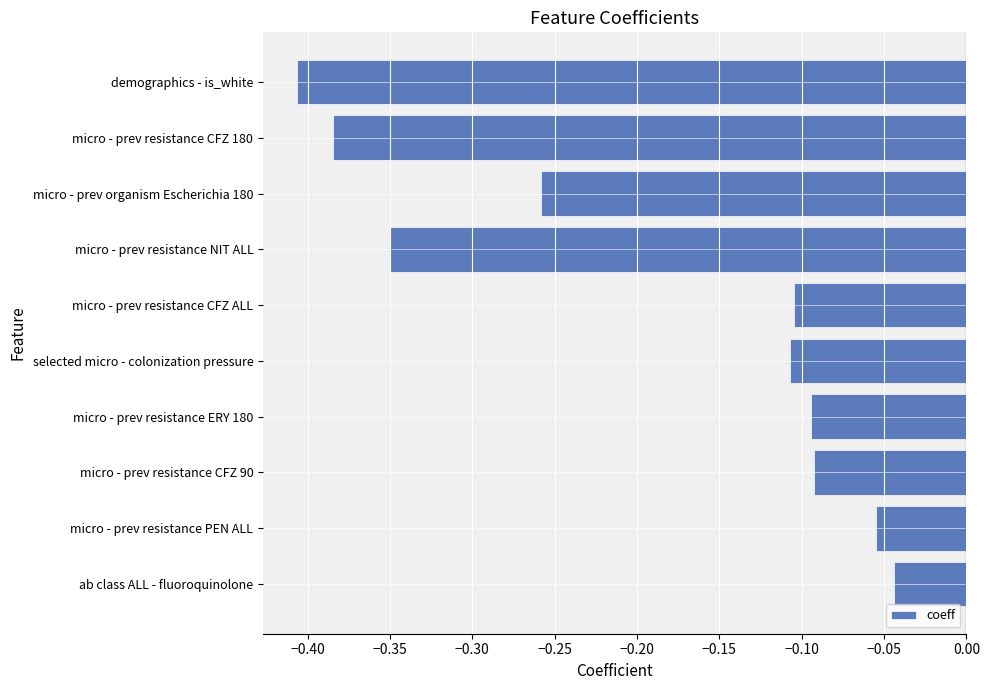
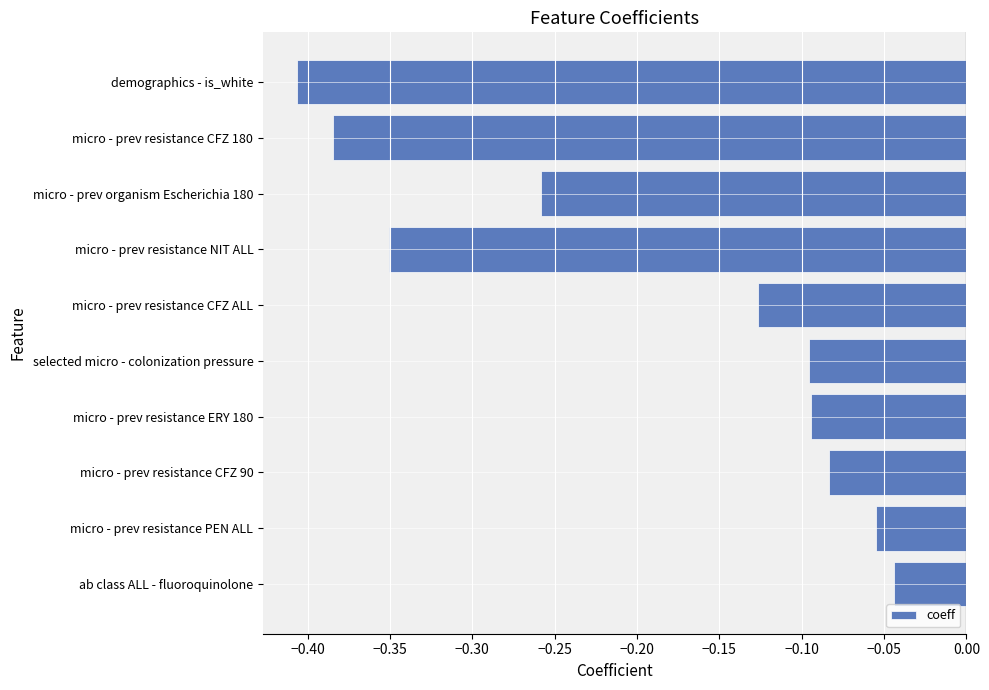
micro - prev resistance CFZ ALL: -0.105 -> -0.126
selected micro - colonization pressure: -0.107 -> -0.096
micro - prev resistance CFZ 90: -0.093 -> -0.083
